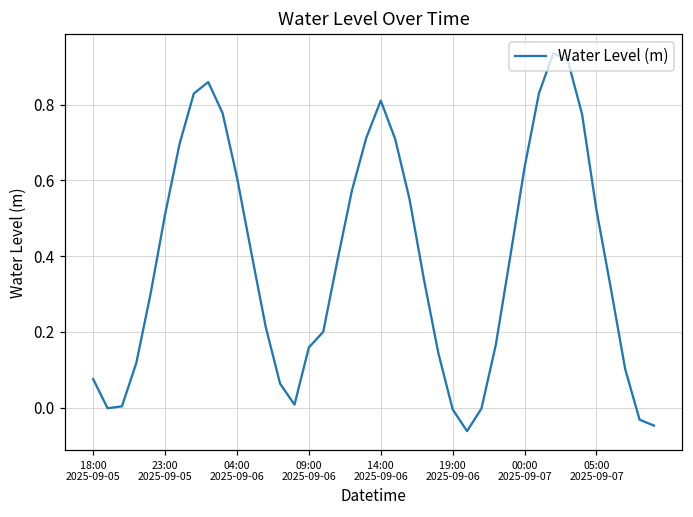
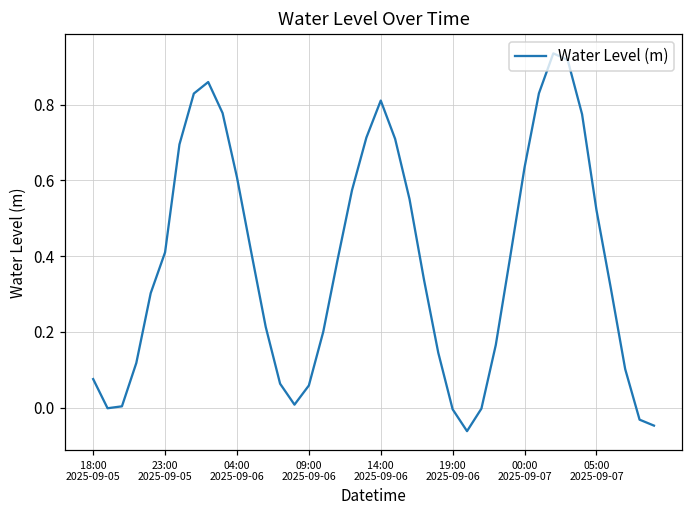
23:00 2025-09-05: 0.51 -> 0.41
09:00 2025-09-06: 0.16 -> 0.06
